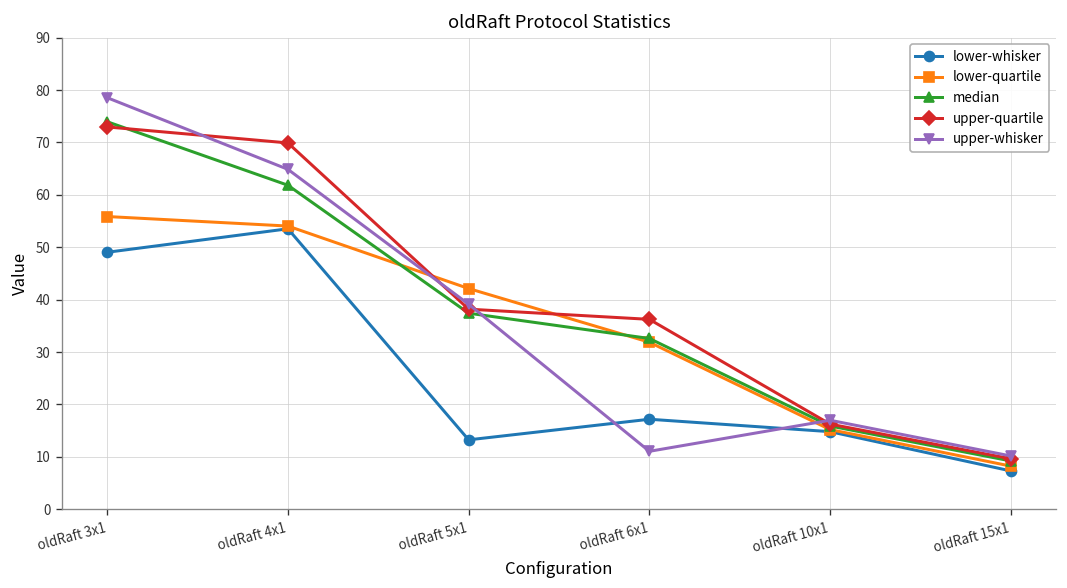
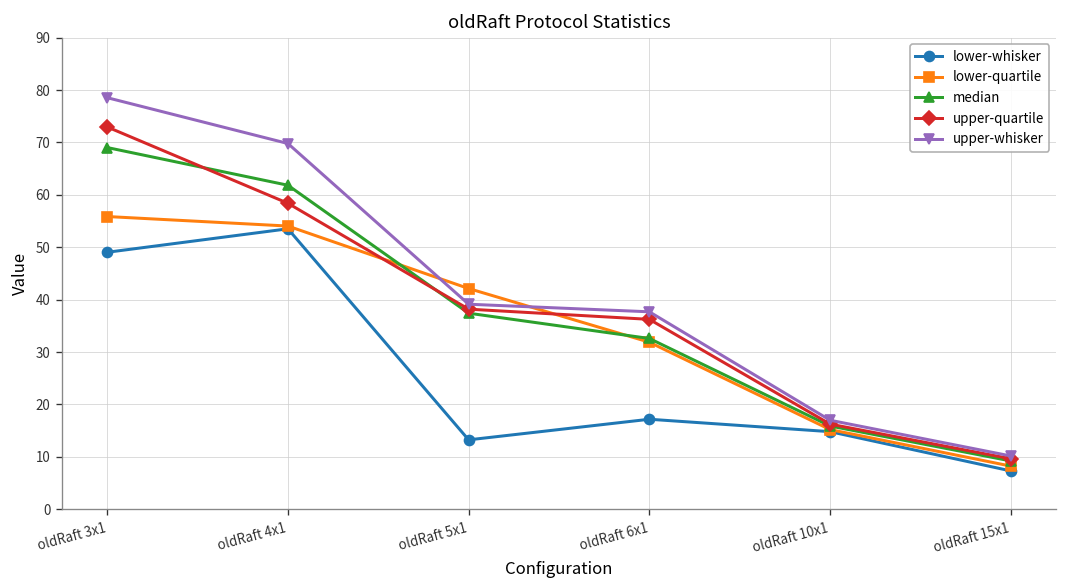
median, oldRaft 3x1: 74 -> 69
upper-quartile, oldRaft 4x1: 70 -> 58
upper-whisker, oldRaft 4x1: 65 -> 70
upper-whisker, oldRaft 6x1: 11 -> 38
